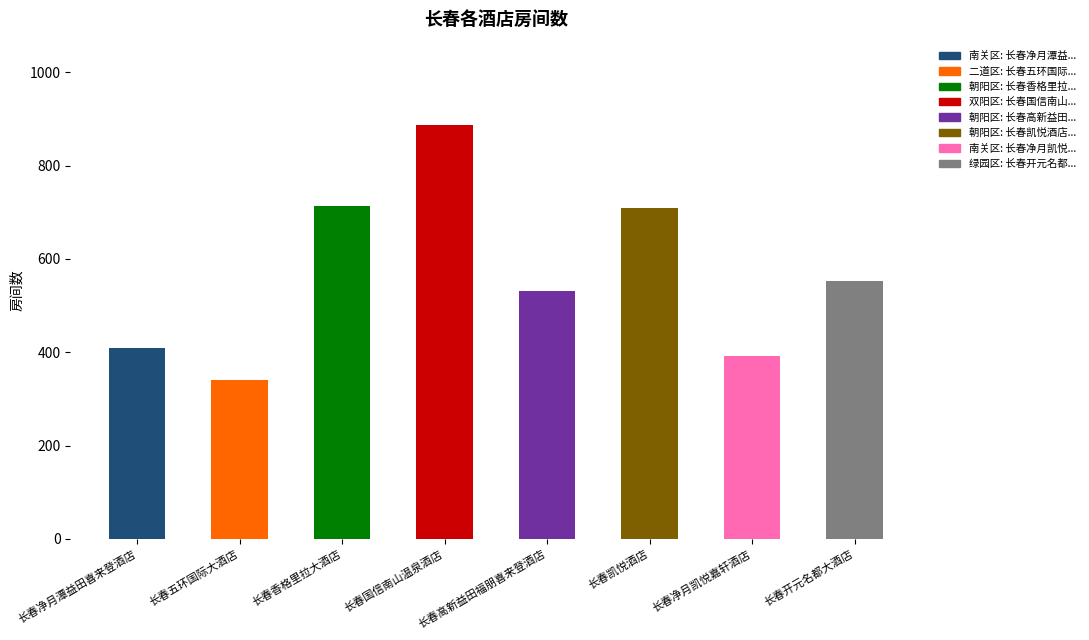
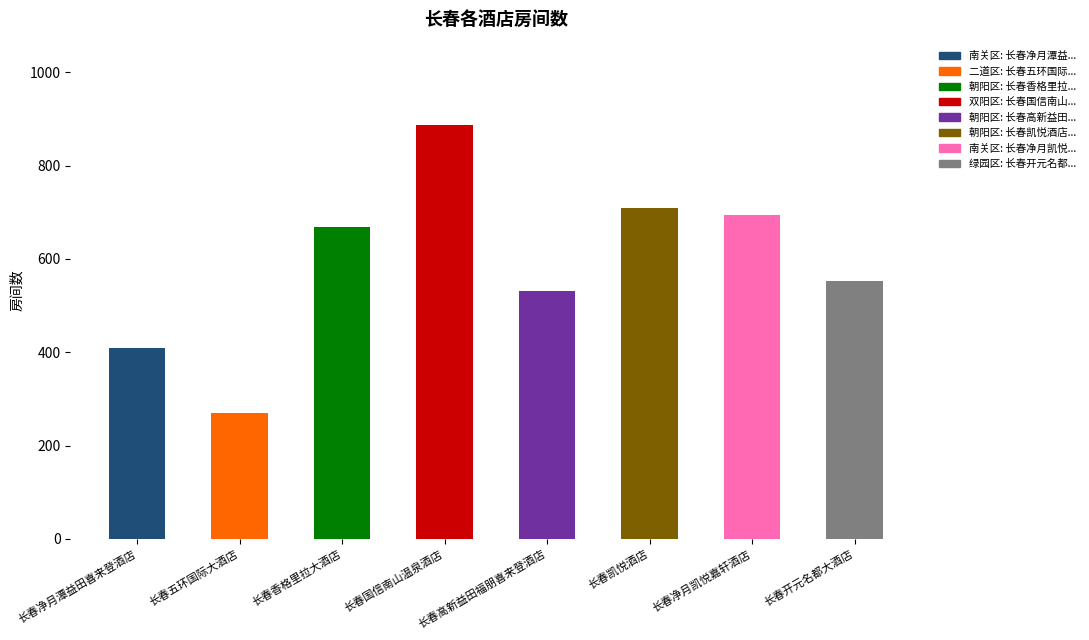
长春五环国际大酒店: 340 -> 270
长春香格里拉大酒店: 710 -> 670
长春净月凯悦嘉轩酒店: 390 -> 690
